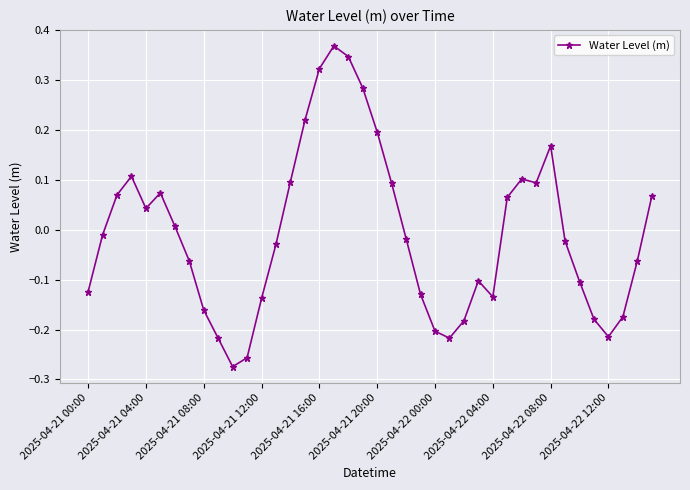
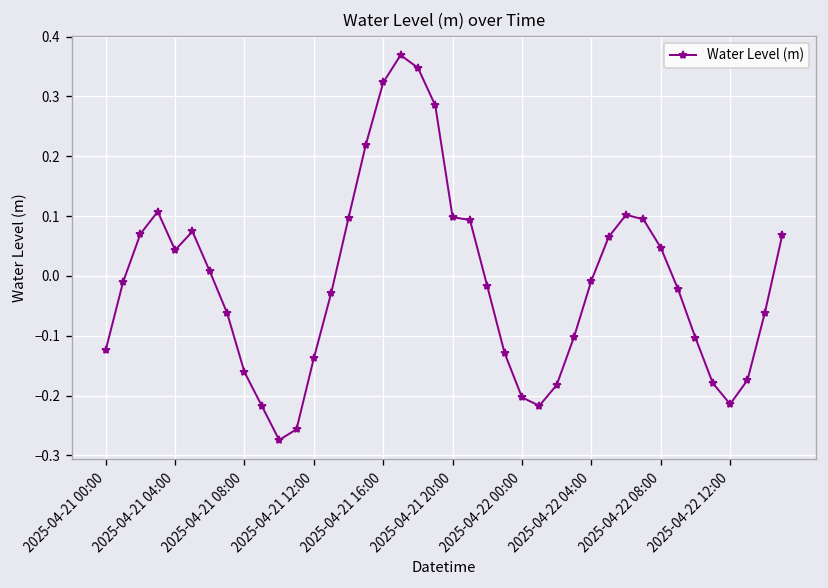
2025-04-21 20:00: 0.20 -> 0.10
2025-04-22 04:00: -0.13 -> -0.01
2025-04-22 08:00: 0.17 -> 0.05
